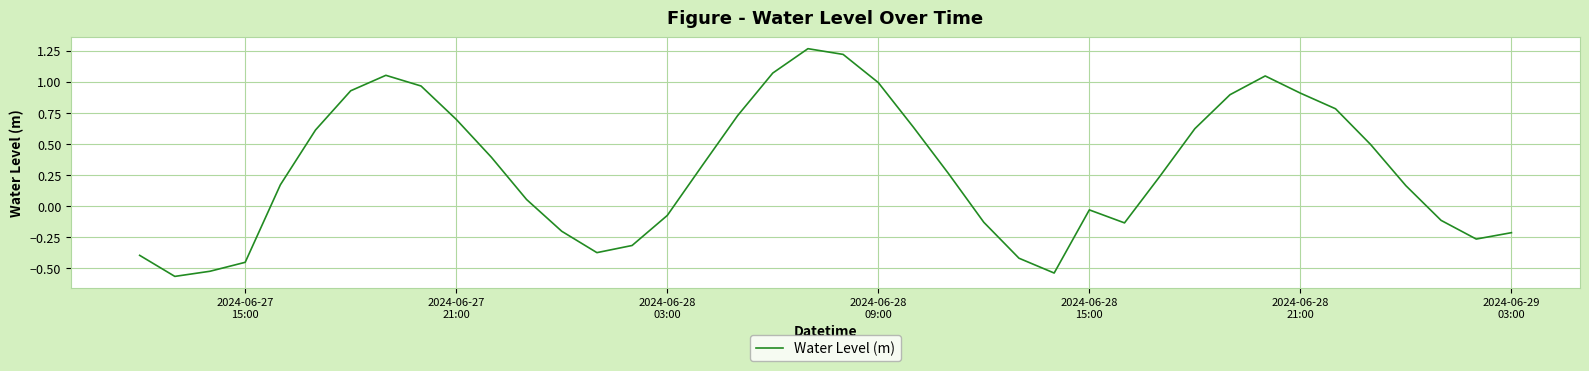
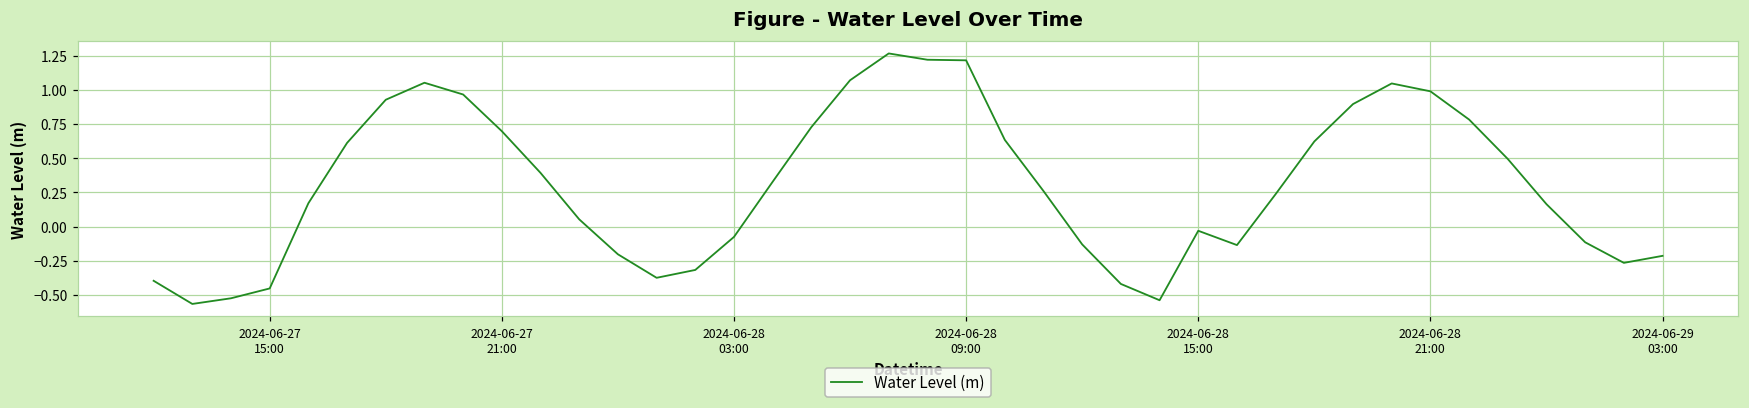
2024-06-28 09:00: 0.99 -> 1.22
2024-06-28 21:00: 0.91 -> 0.99
